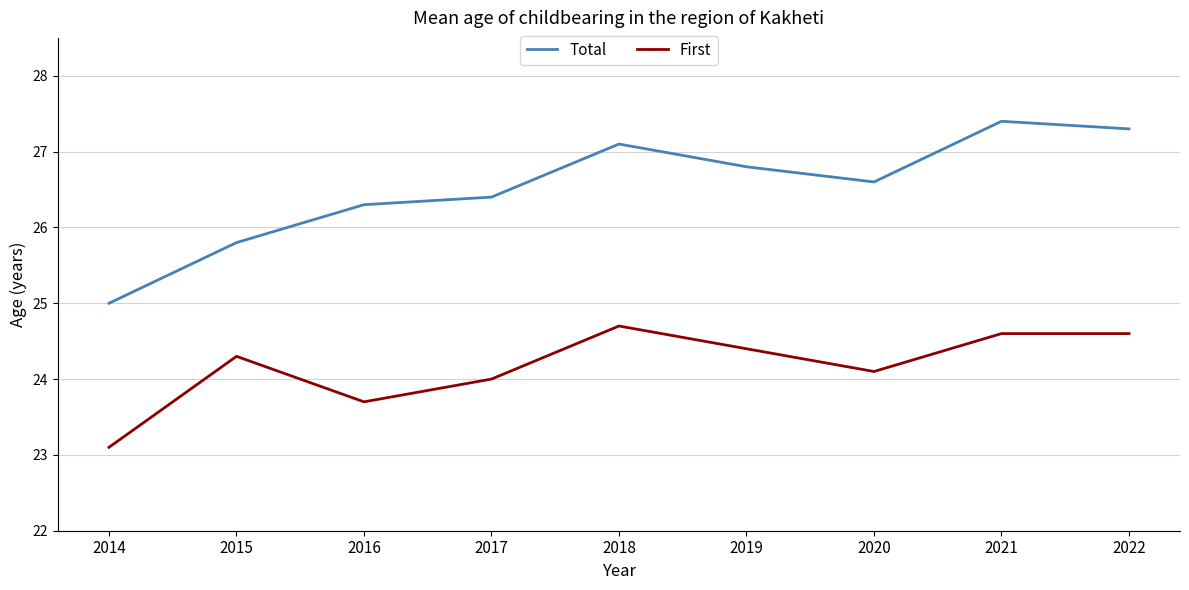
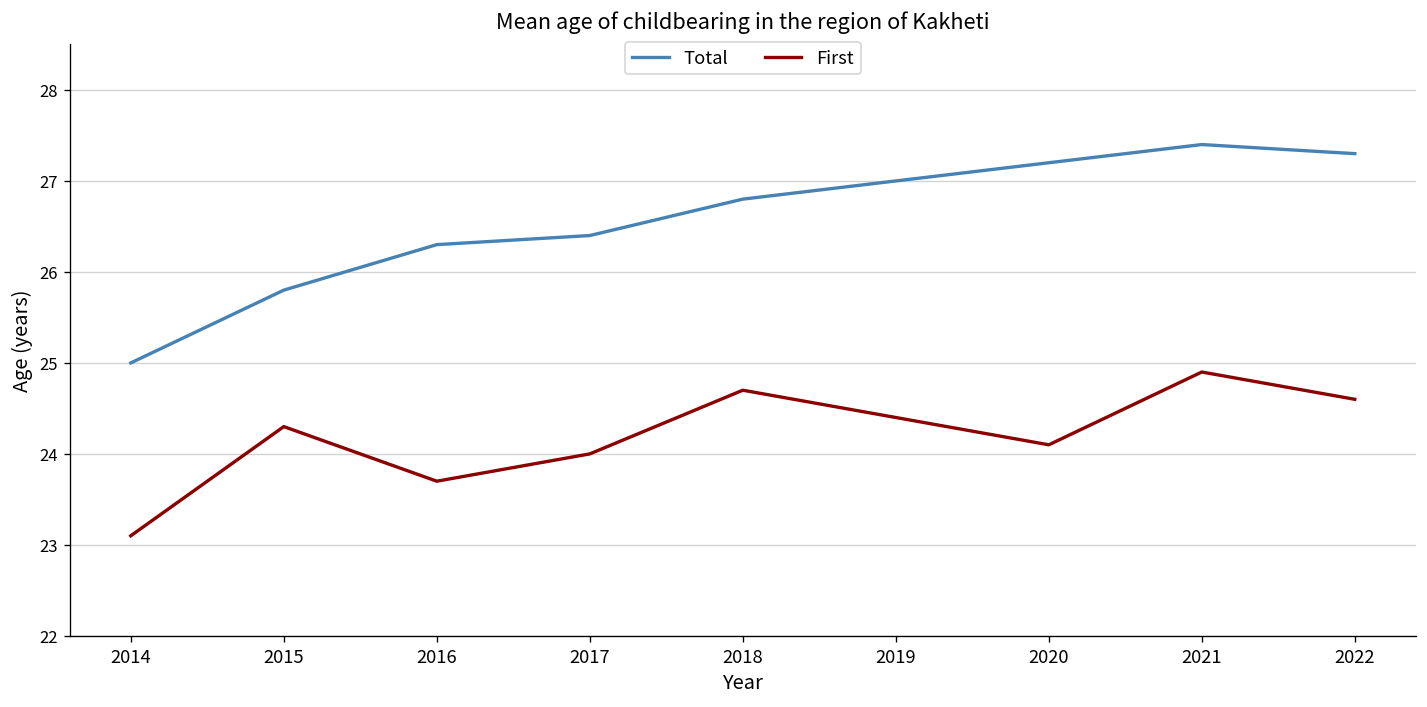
Total, 2018: 27.1 -> 26.8
Total, 2019: 26.8 -> 27.0
Total, 2020: 26.6 -> 27.2
First, 2021: 24.6 -> 24.9
